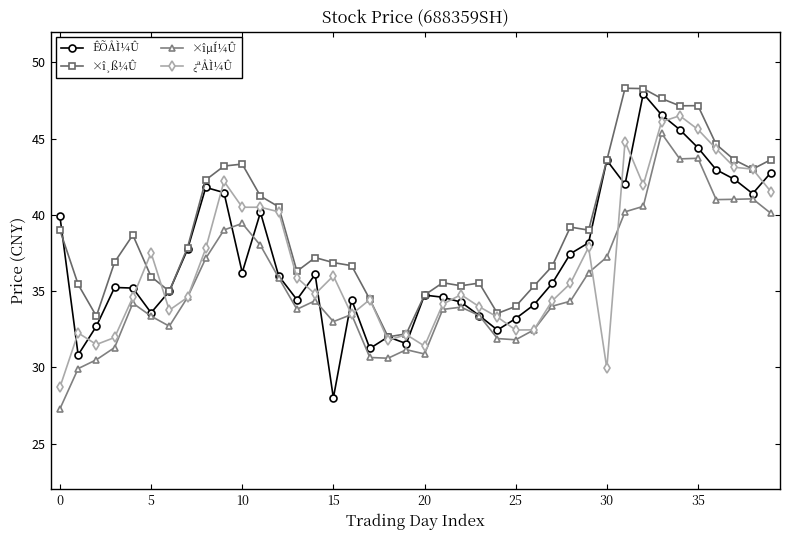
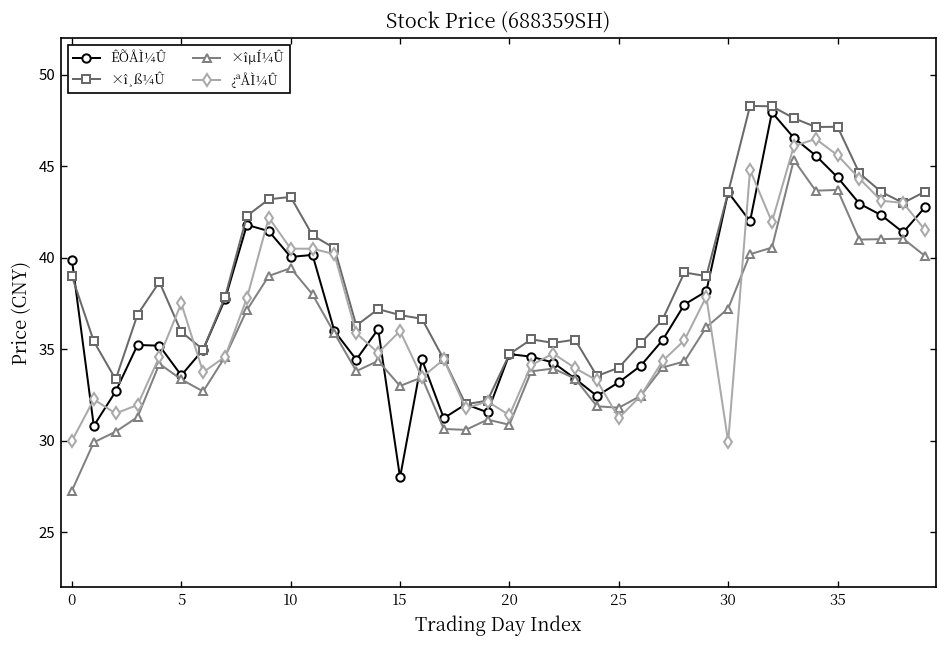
¿ªÅÌ¼Û, 0: 28.7 -> 30.0
ÊÕÅÌ¼Û, 10: 36.2 -> 40.1
¿ªÅÌ¼Û, 25: 32.5 -> 31.3
